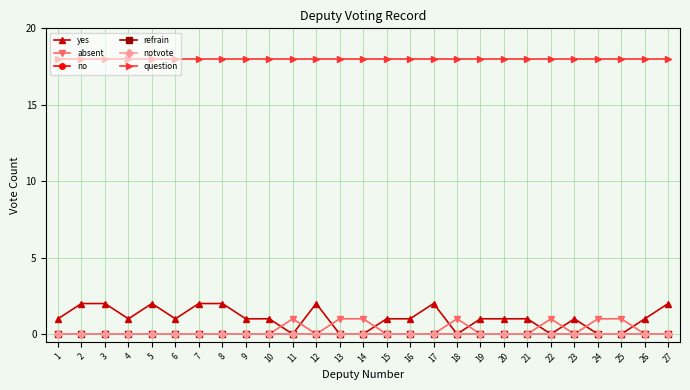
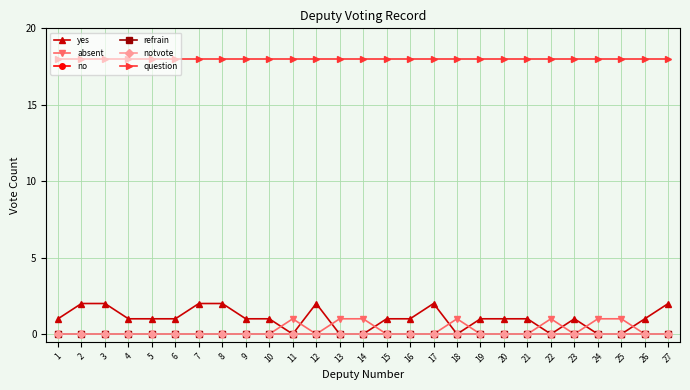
yes, 5: 2 -> 1
